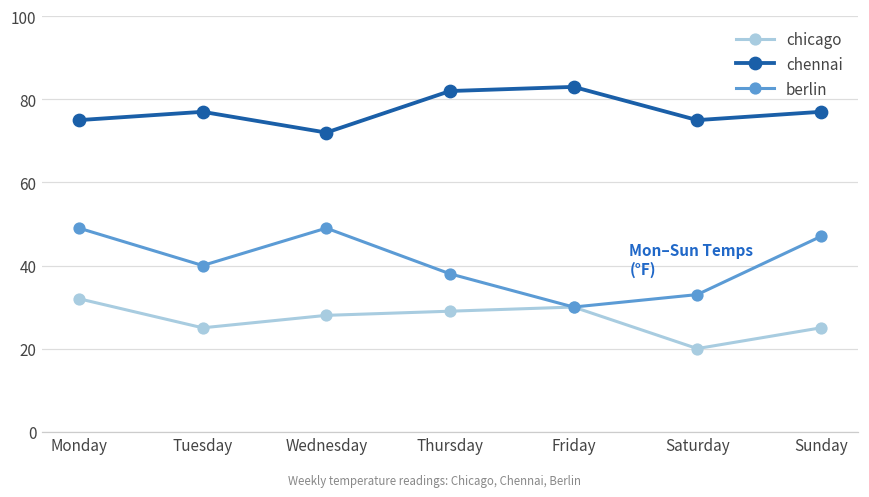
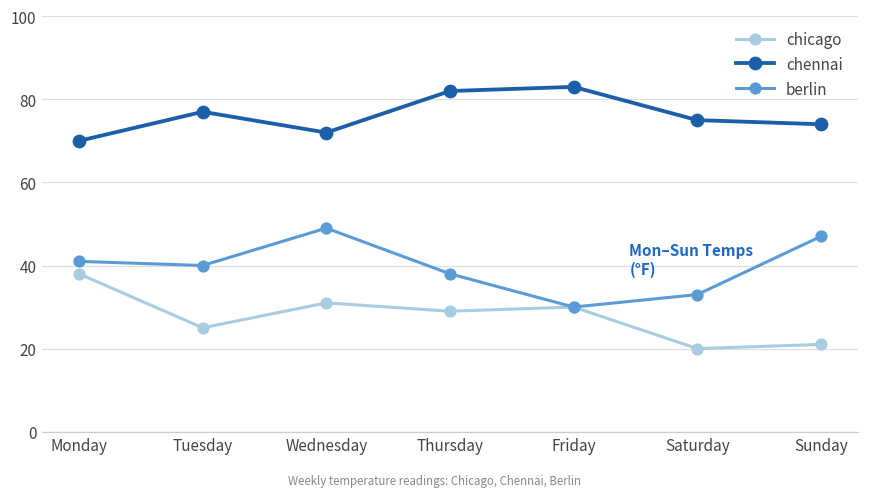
chicago, Monday: 32 -> 38
chennai, Monday: 75 -> 70
berlin, Monday: 49 -> 41
chicago, Wednesday: 28 -> 31
chicago, Sunday: 25 -> 21
chennai, Sunday: 77 -> 74
